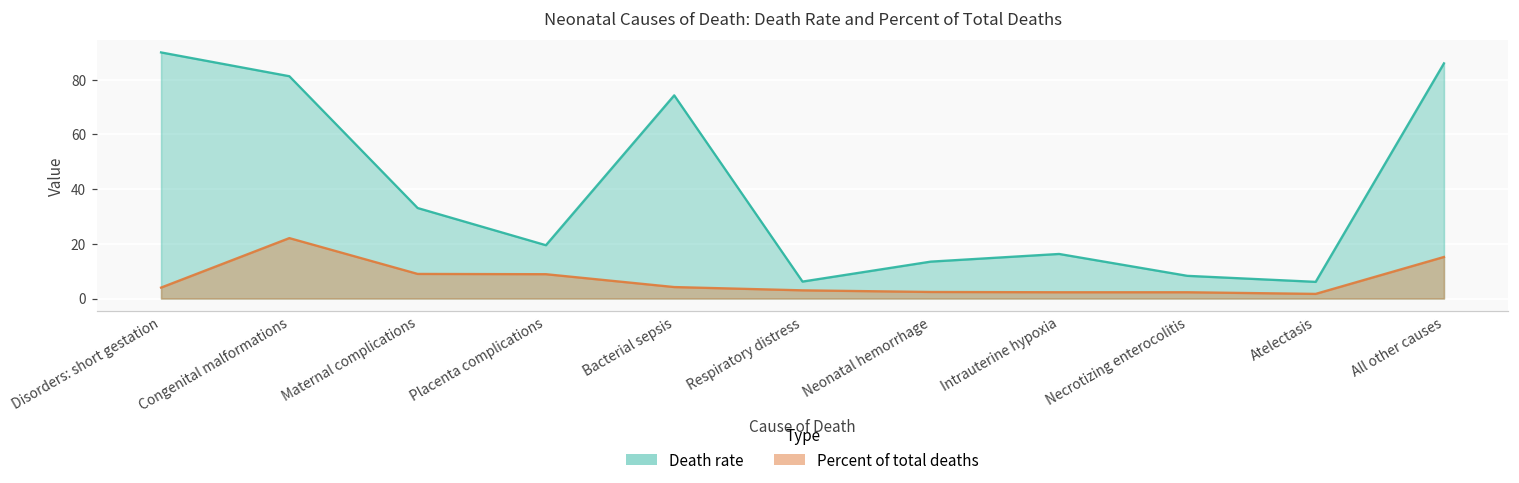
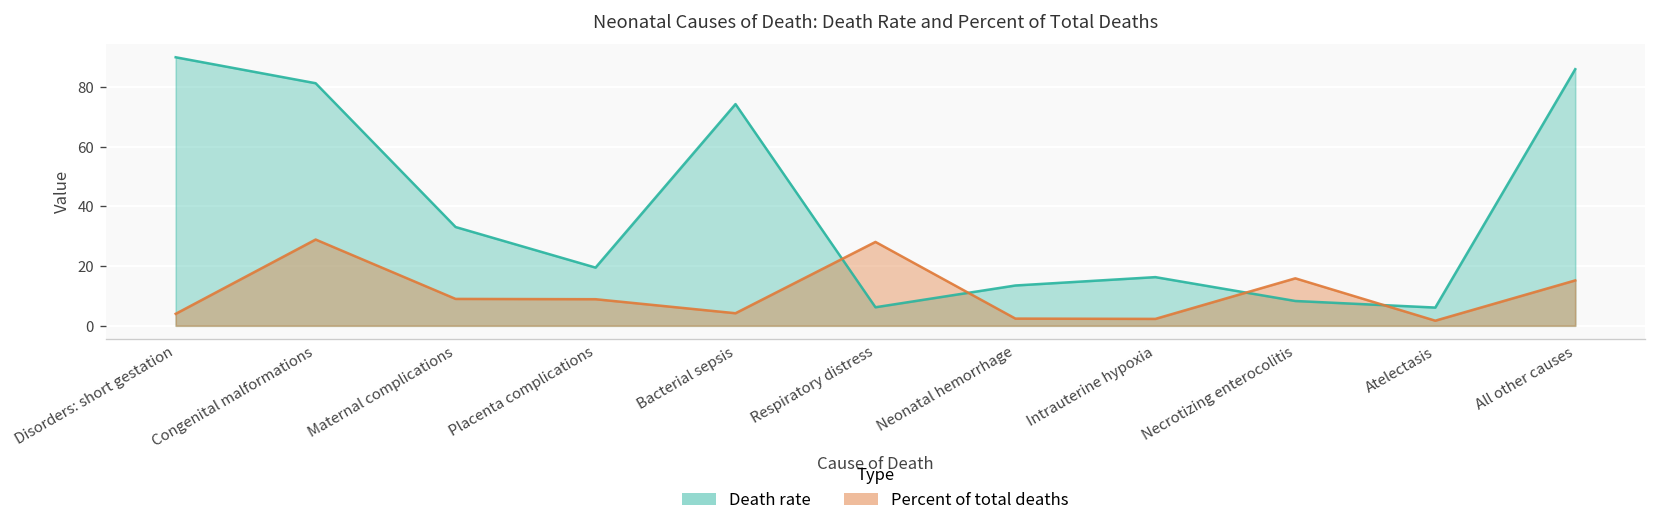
Percent of total deaths, Congenital malformations: 22 -> 29
Percent of total deaths, Respiratory distress: 3 -> 28
Percent of total deaths, Necrotizing enterocolitis: 2 -> 16
